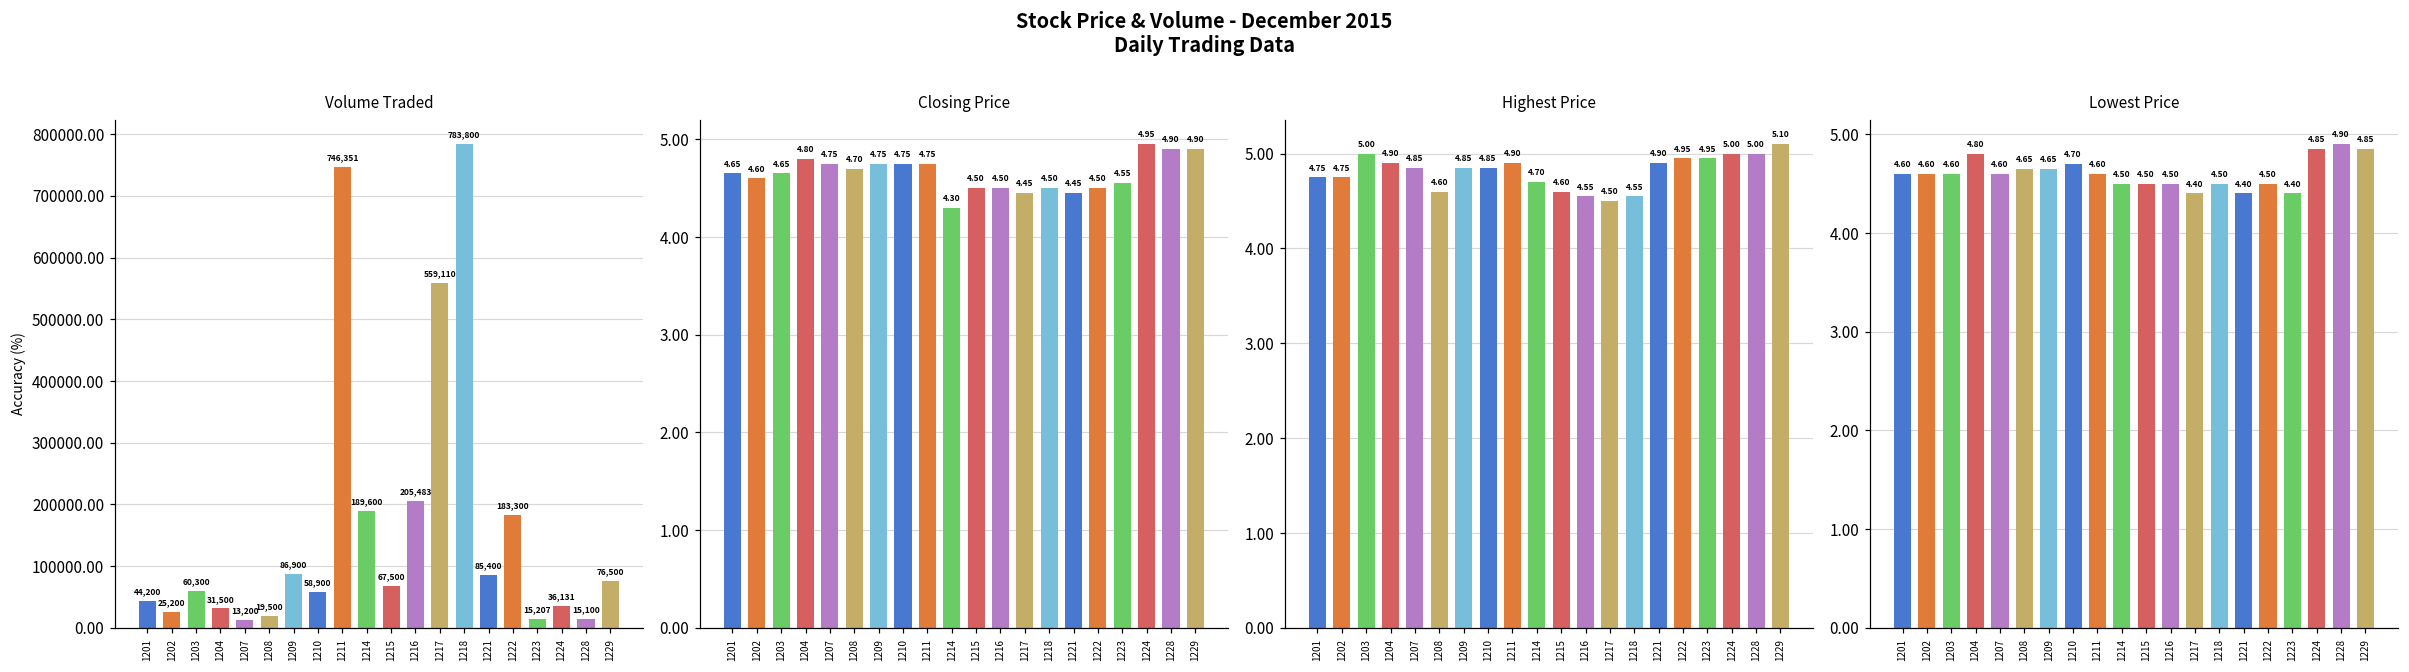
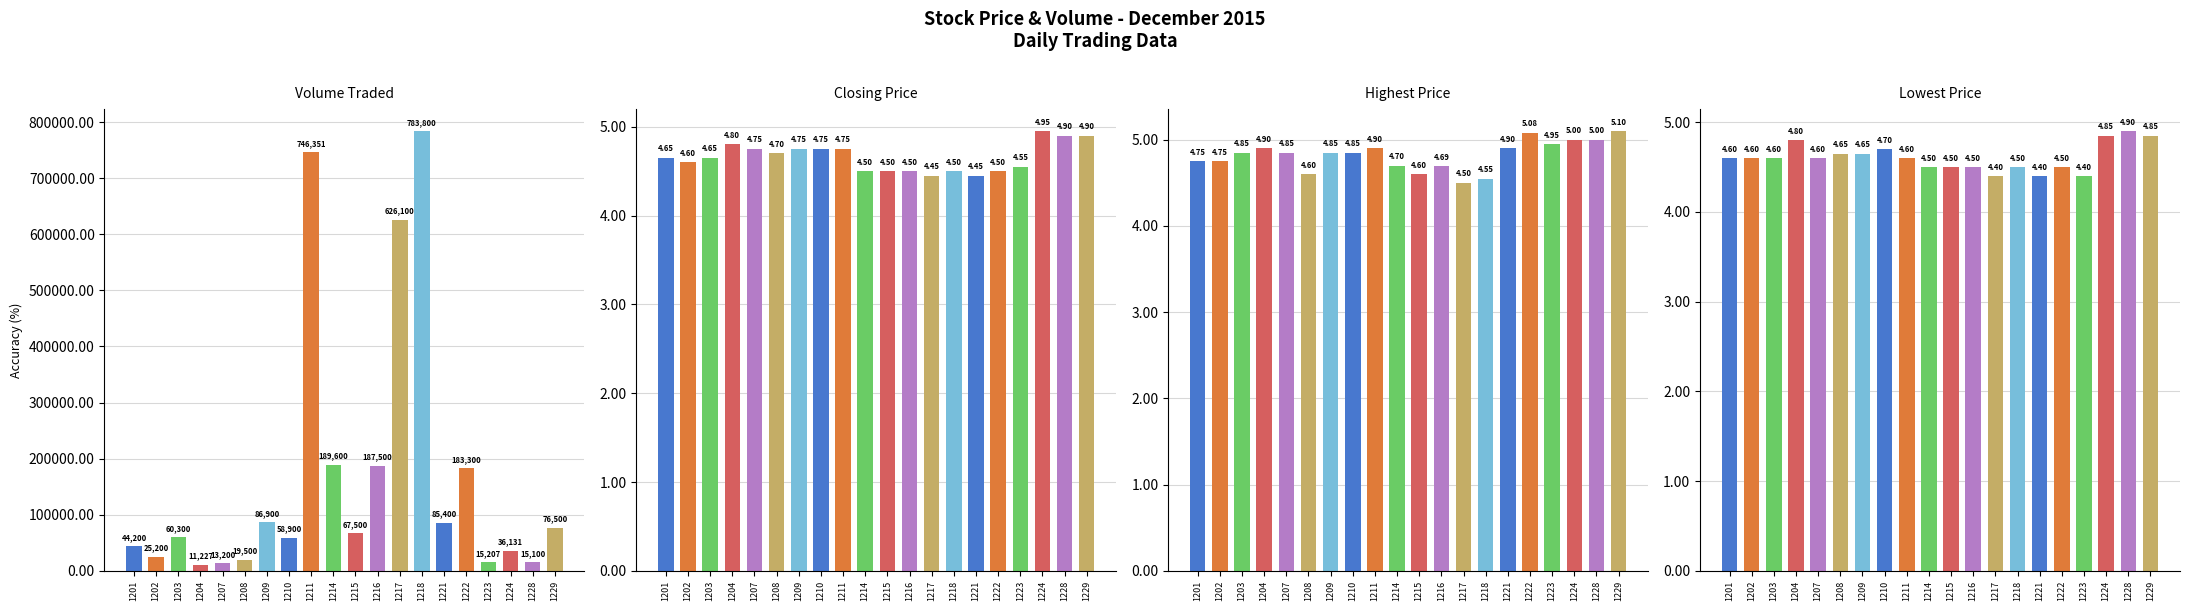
Volume Traded, 1204: 31,500 -> 11,227
Volume Traded, 1216: 205,483 -> 187,500
Volume Traded, 1217: 559,110 -> 626,100
Closing Price, 1214: 4.30 -> 4.50
Highest Price, 1203: 5.00 -> 4.85
Highest Price, 1216: 4.55 -> 4.69
Highest Price, 1222: 4.95 -> 5.08
